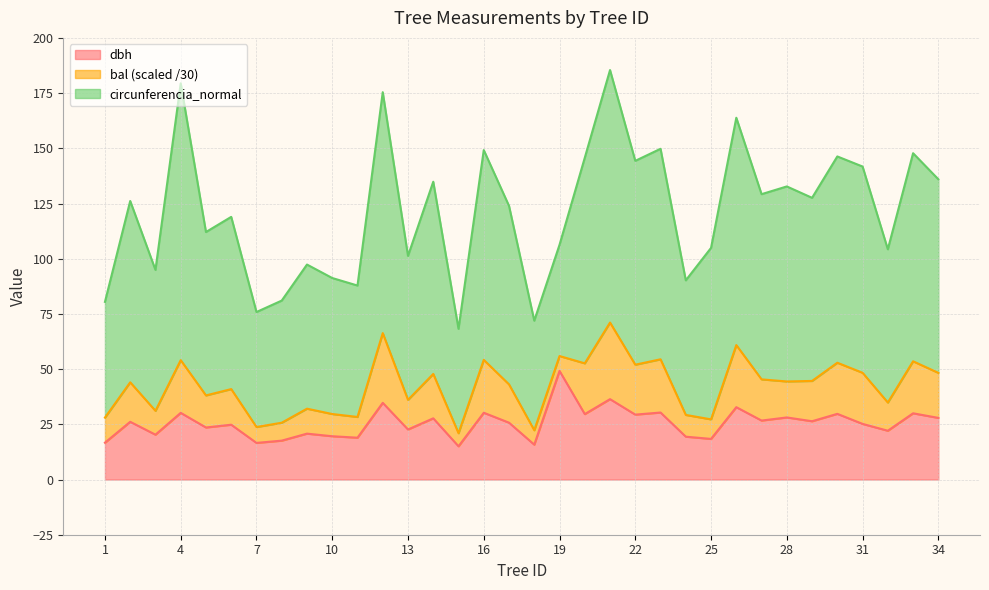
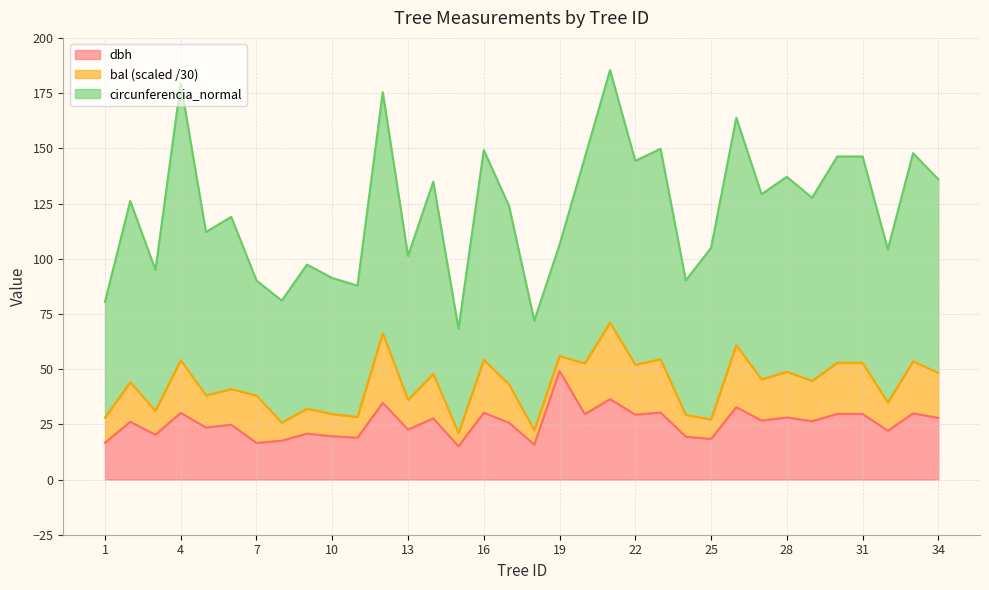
bal (scaled /30), 7: 7 -> 21
bal (scaled /30), 28: 16 -> 21
dbh, 31: 25 -> 30
